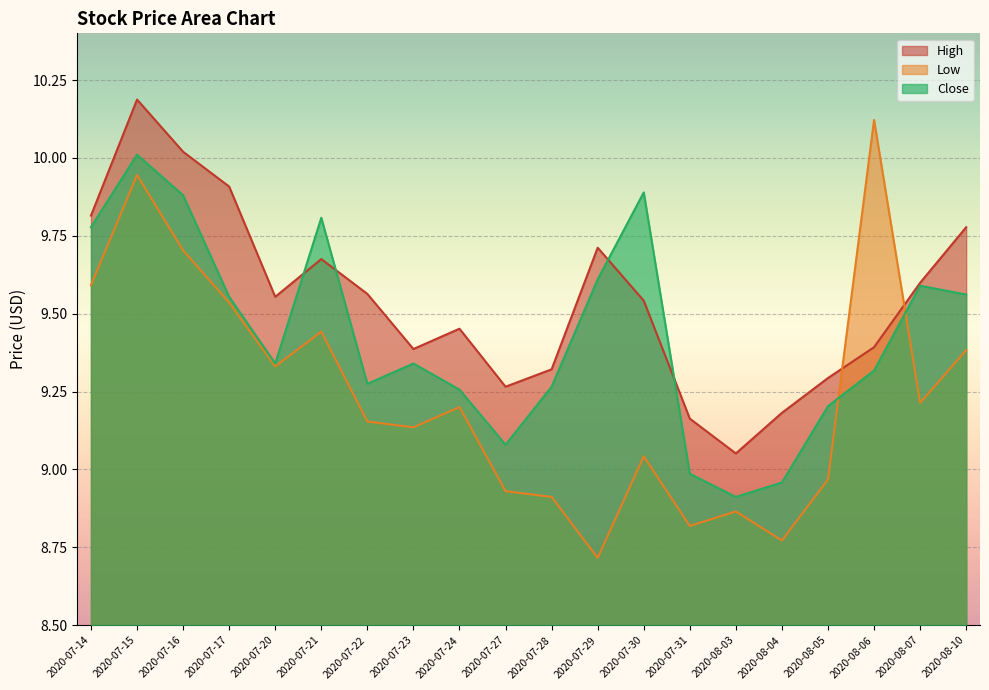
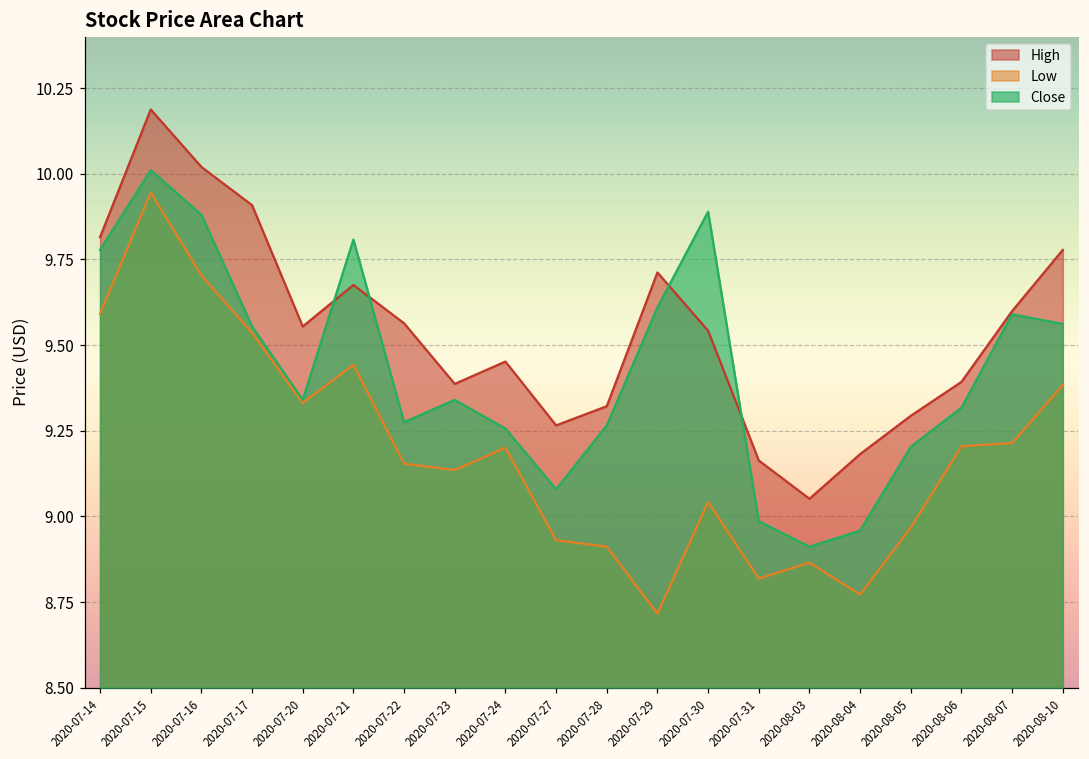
Low, 2020-08-06: 10.12 -> 9.20
